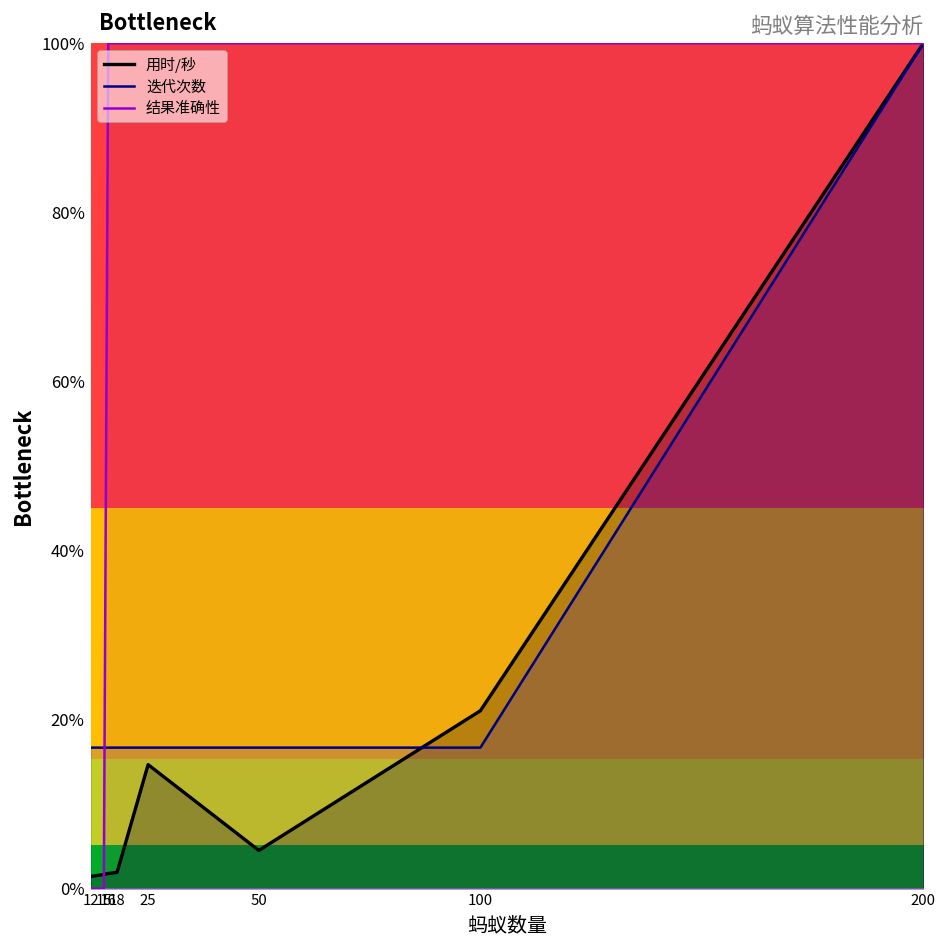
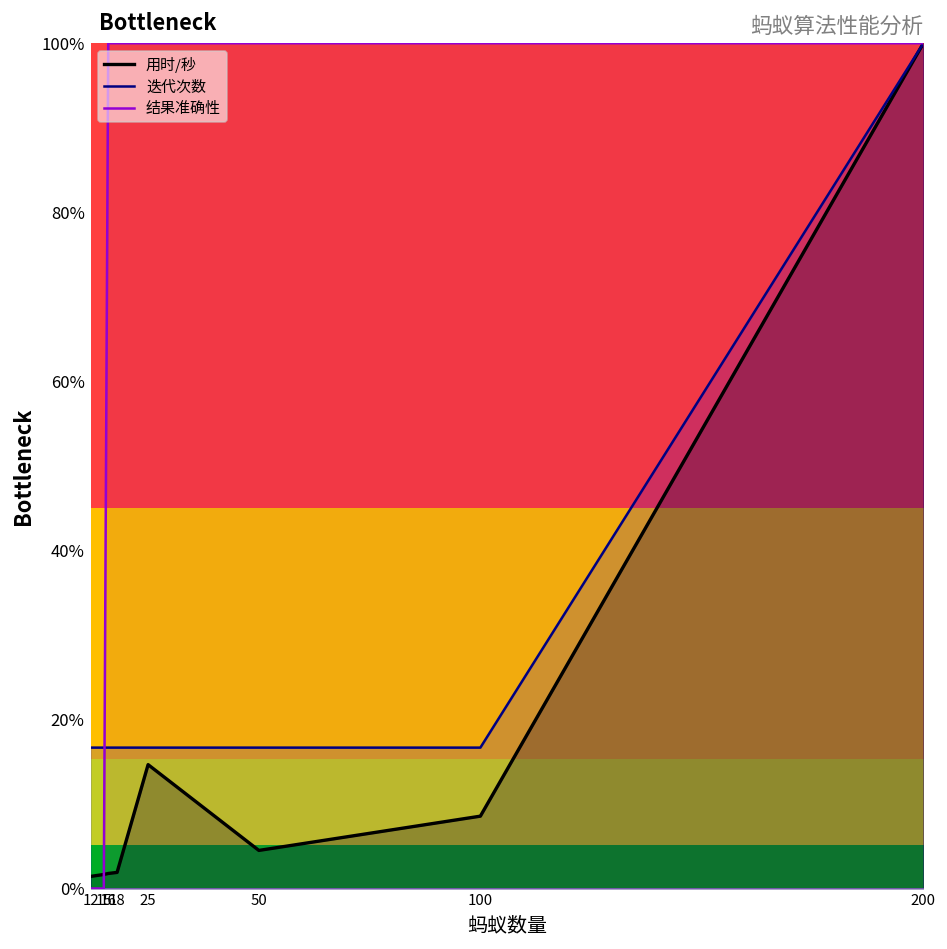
用时/秒, 100: 21% -> 9%
